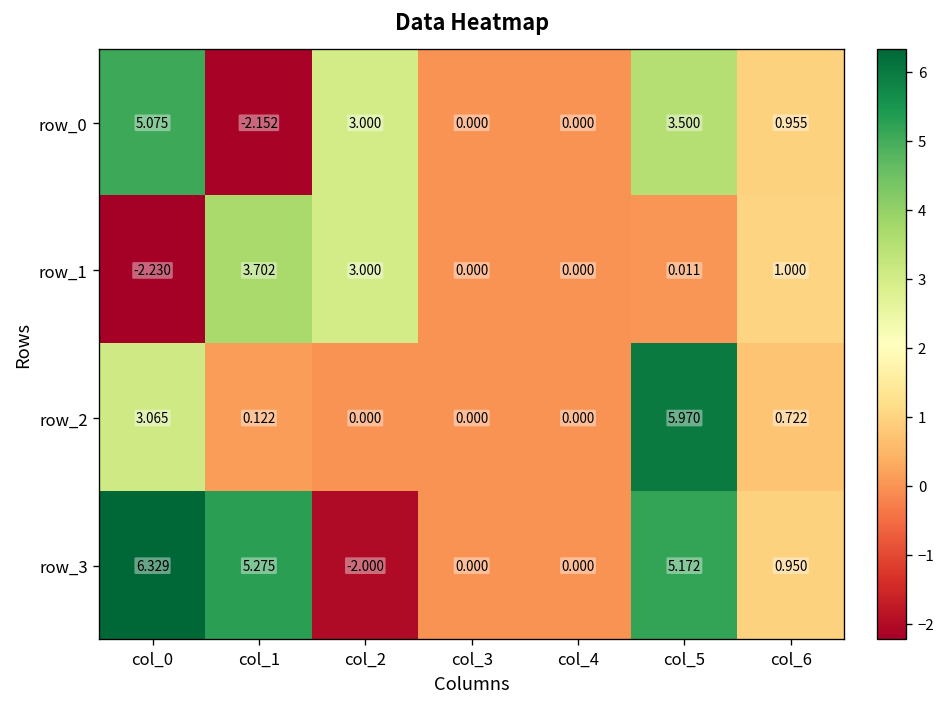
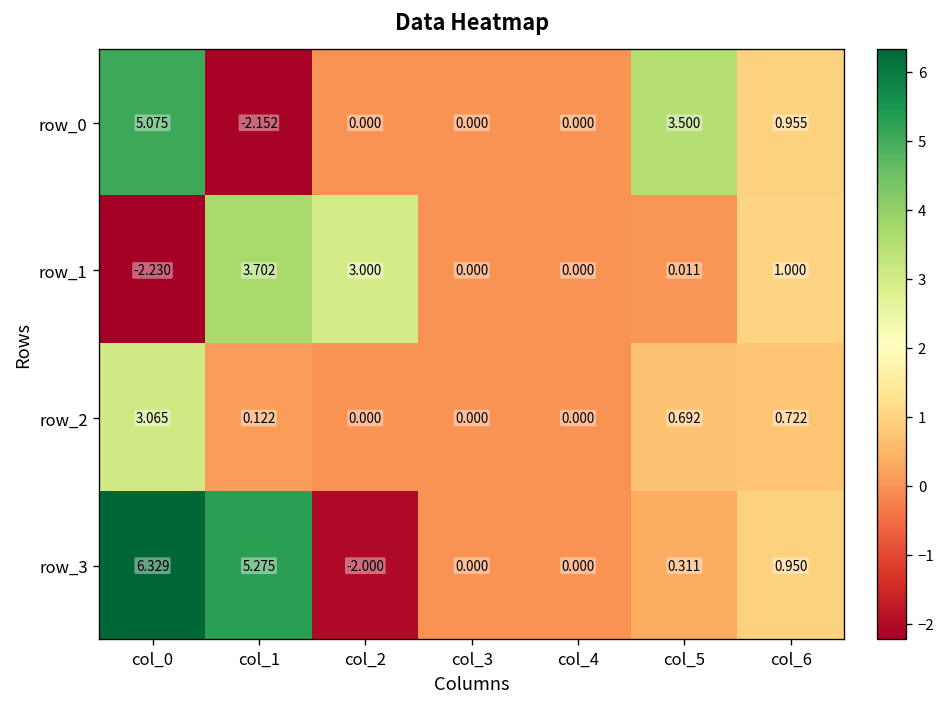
row_0, col_2: 3.000 -> 0.000
row_2, col_5: 5.970 -> 0.692
row_3, col_5: 5.172 -> 0.311
